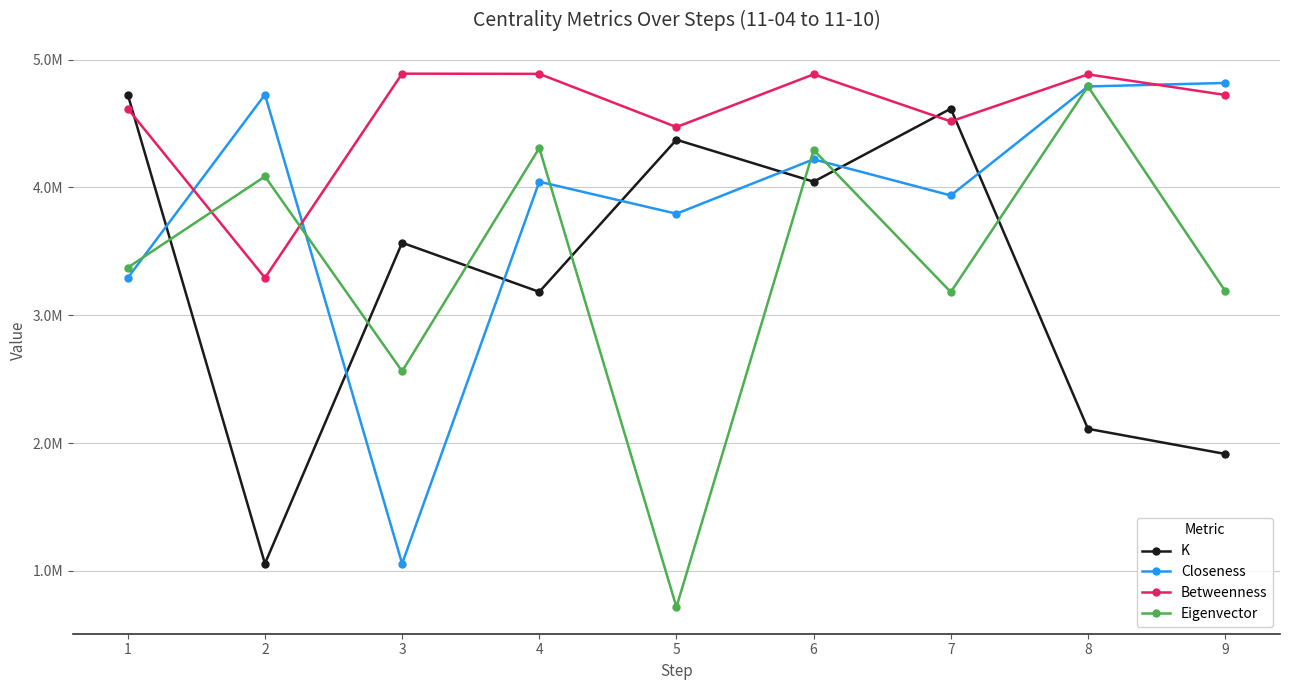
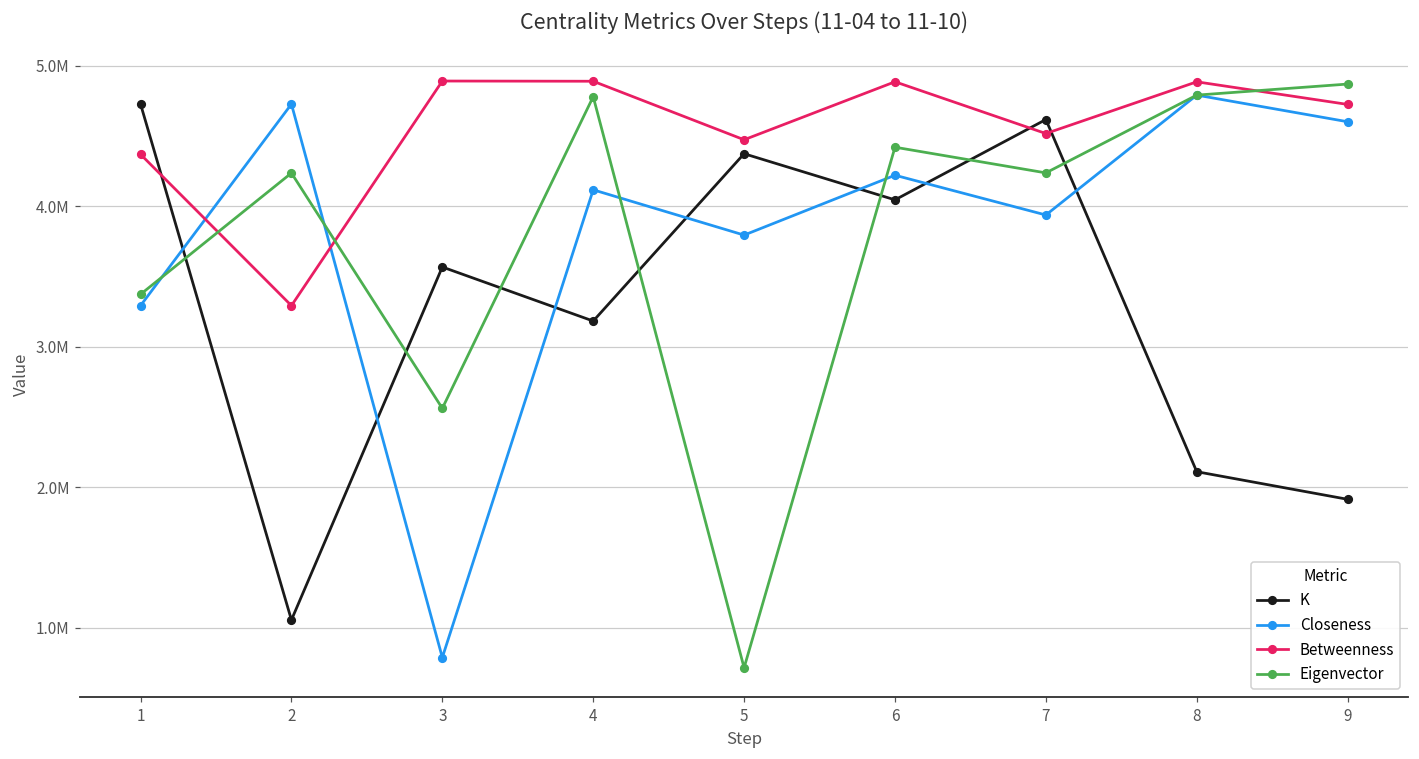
Betweenness, 1: 4620000 -> 4370000
Eigenvector, 2: 4090000 -> 4240000
Closeness, 3: 1060000 -> 790000
Closeness, 4: 4050000 -> 4120000
Eigenvector, 4: 4310000 -> 4780000
Eigenvector, 6: 4290000 -> 4420000
Eigenvector, 7: 3180000 -> 4240000
Closeness, 9: 4820000 -> 4600000
Eigenvector, 9: 3190000 -> 4870000
